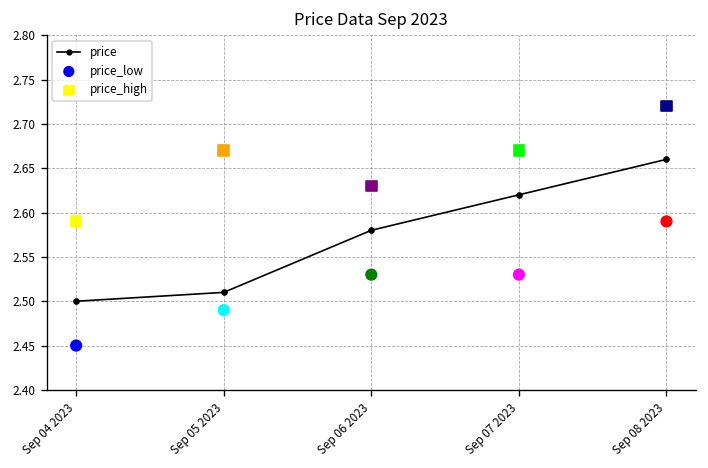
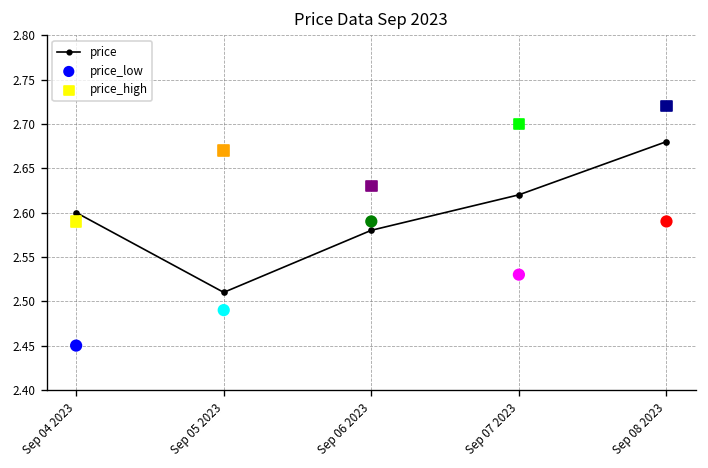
price, Sep 04 2023: 2.5 -> 2.6
price_low, Sep 06 2023: 2.53 -> 2.59
price_high, Sep 07 2023: 2.67 -> 2.70
price, Sep 08 2023: 2.66 -> 2.68
